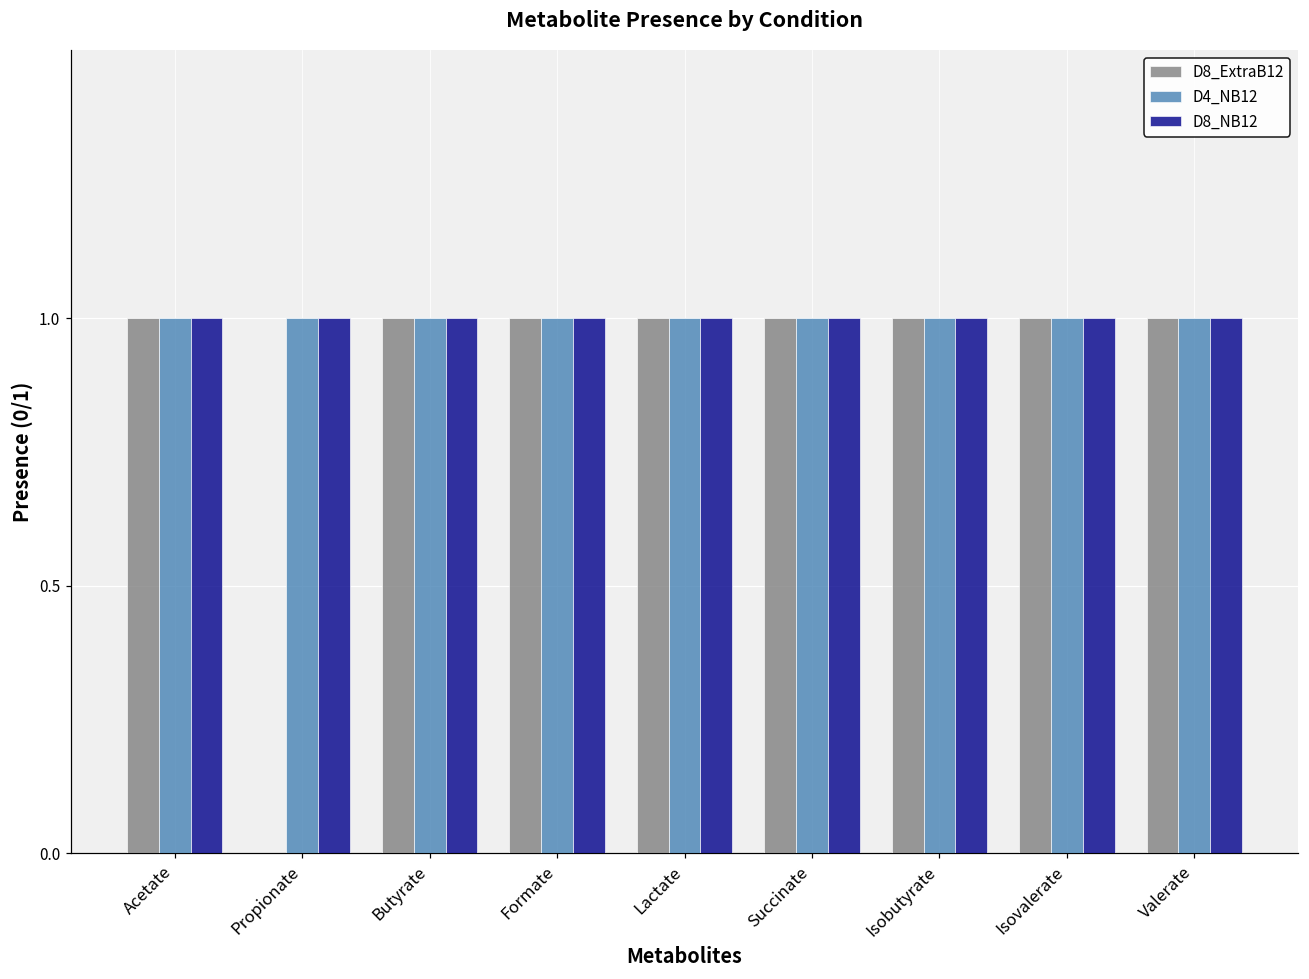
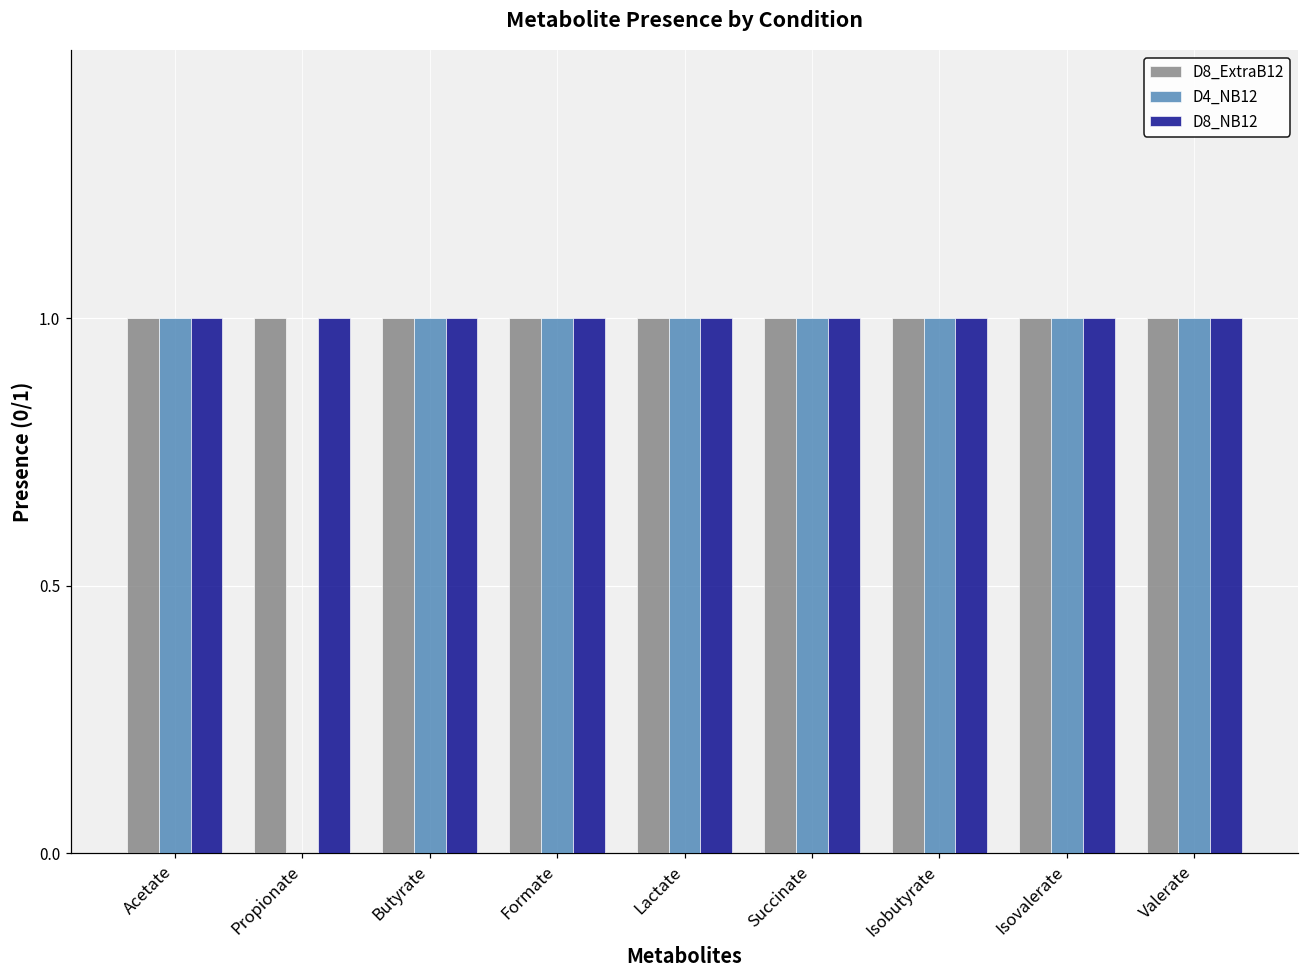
D8_ExtraB12, Propionate: 0 -> 1
D4_NB12, Propionate: 1 -> 0
